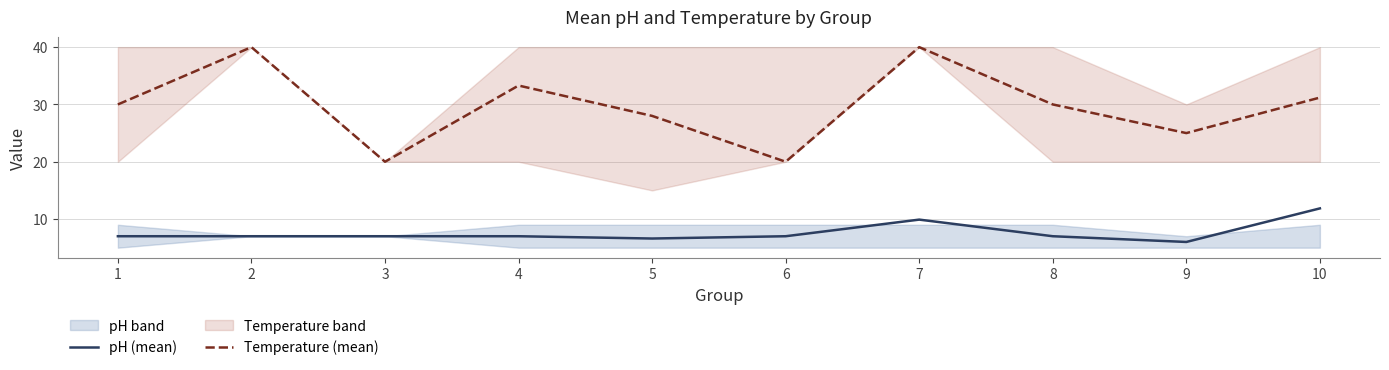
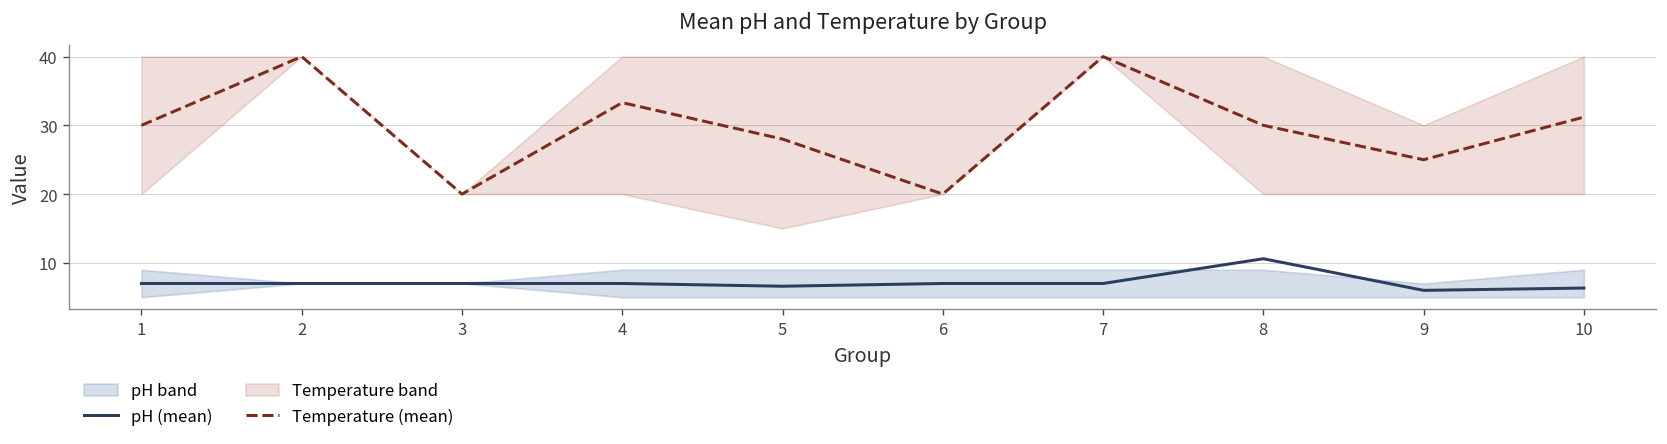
pH (mean), 7: 10 -> 7
pH (mean), 8: 7 -> 11
pH (mean), 10: 12 -> 6
